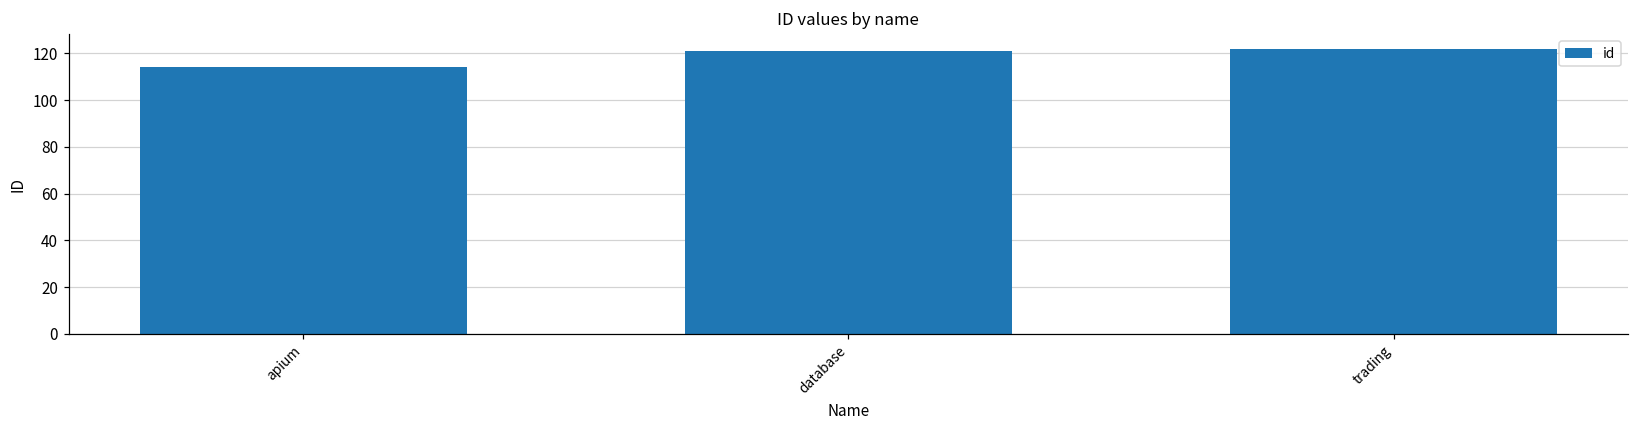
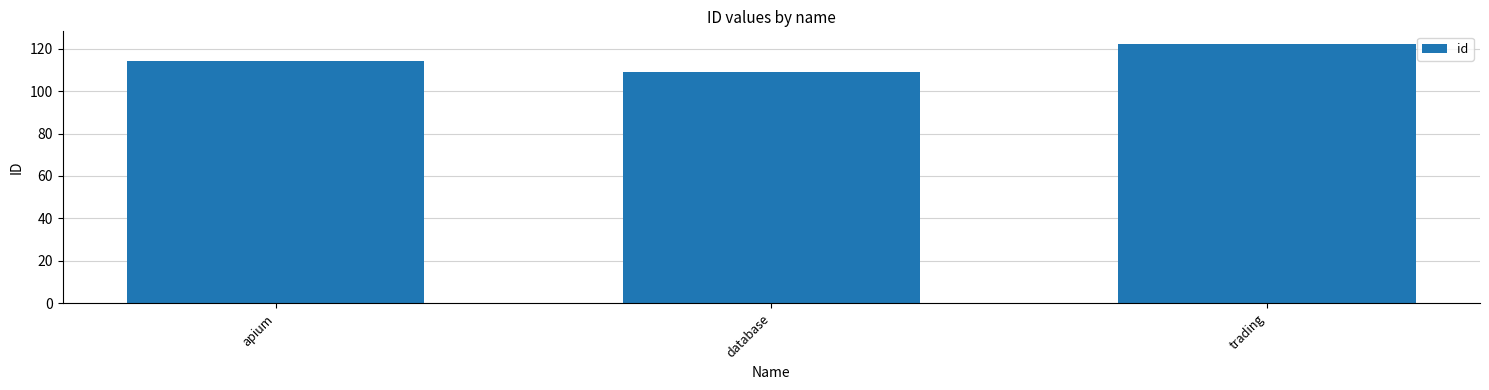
database: 121 -> 109
